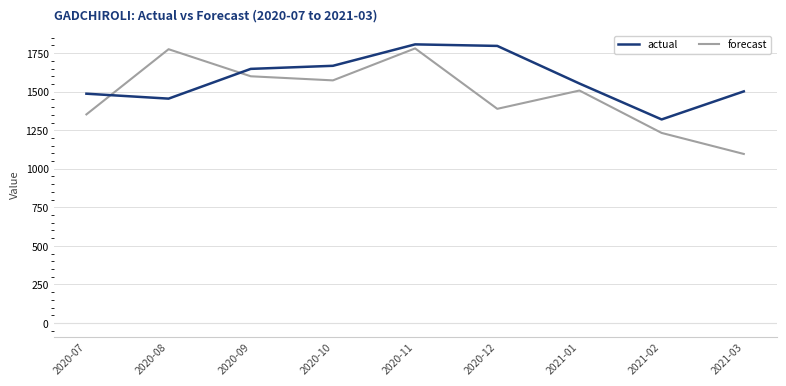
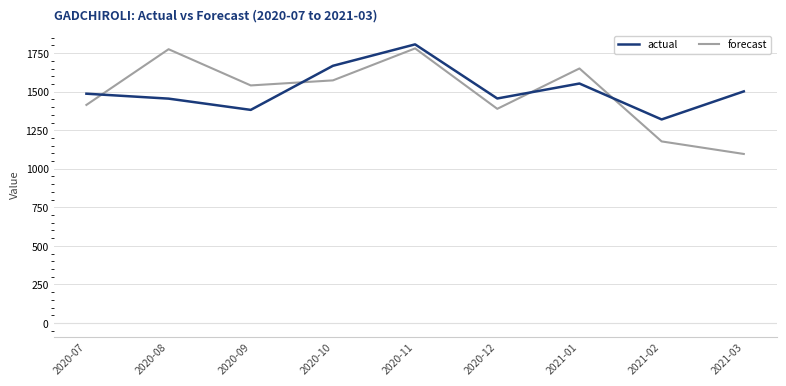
forecast, 2020-07: 1350 -> 1410
actual, 2020-09: 1650 -> 1380
forecast, 2020-09: 1600 -> 1540
actual, 2020-12: 1800 -> 1460
forecast, 2021-01: 1510 -> 1650
forecast, 2021-02: 1230 -> 1180
